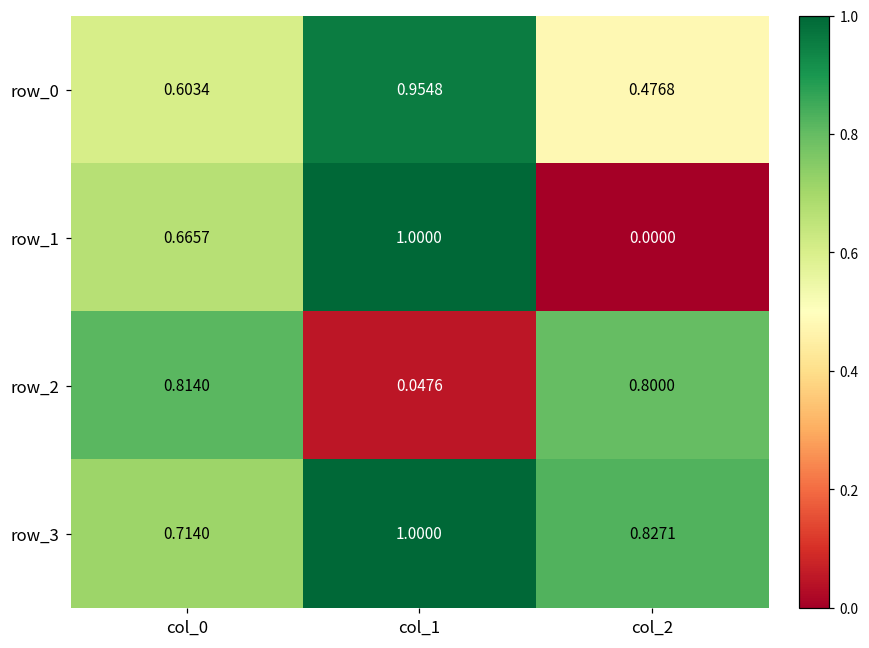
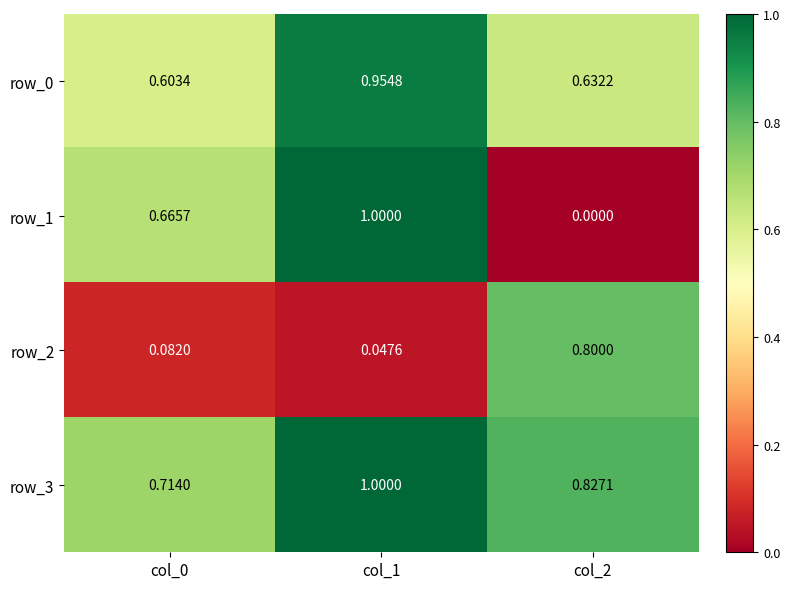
row_0, col_2: 0.4768 -> 0.6322
row_2, col_0: 0.8140 -> 0.0820
